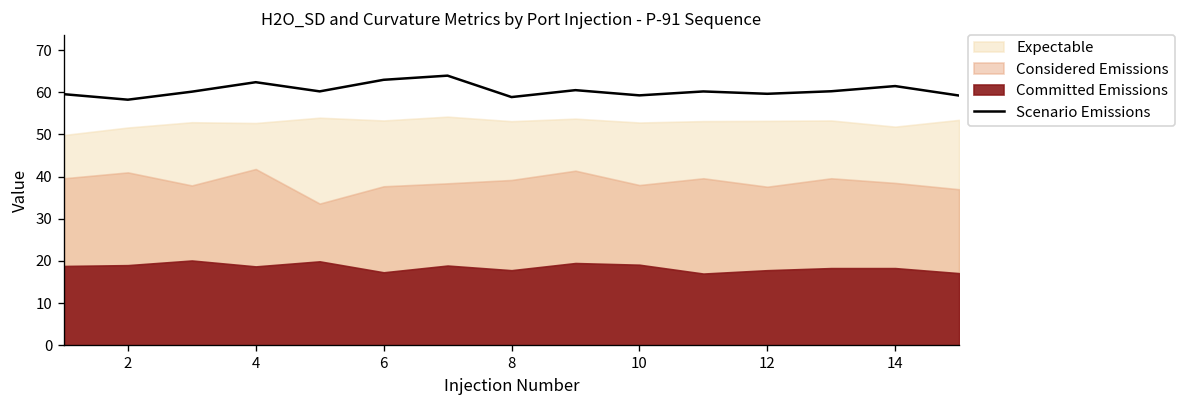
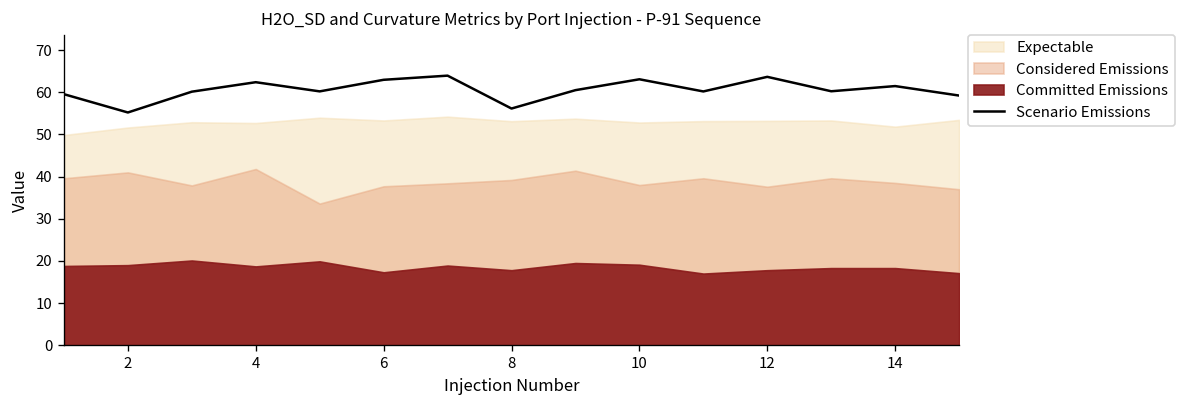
Scenario Emissions, 2: 58 -> 55
Scenario Emissions, 8: 59 -> 56
Scenario Emissions, 10: 59 -> 63
Scenario Emissions, 12: 60 -> 64
